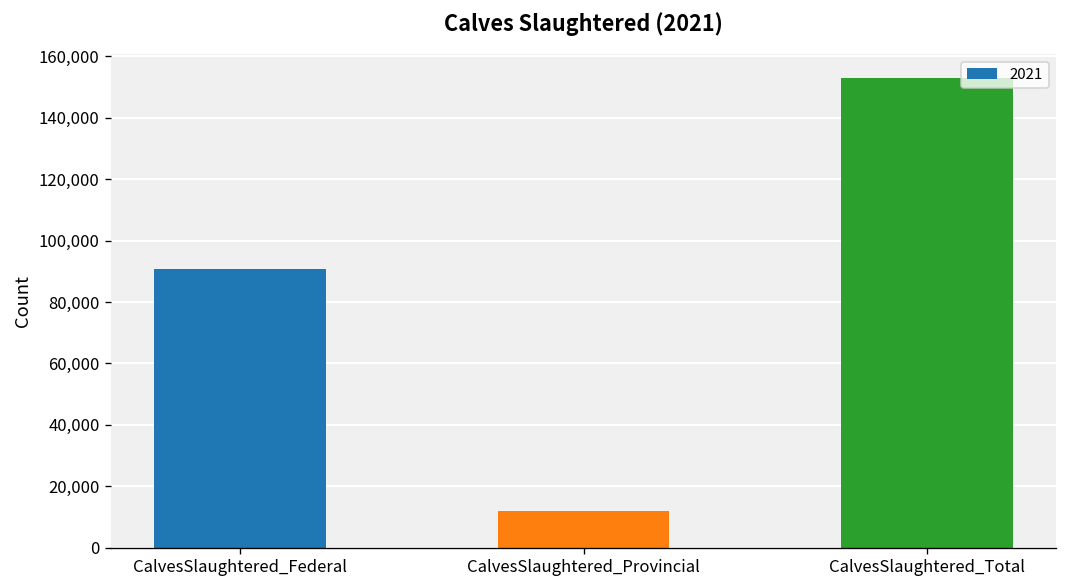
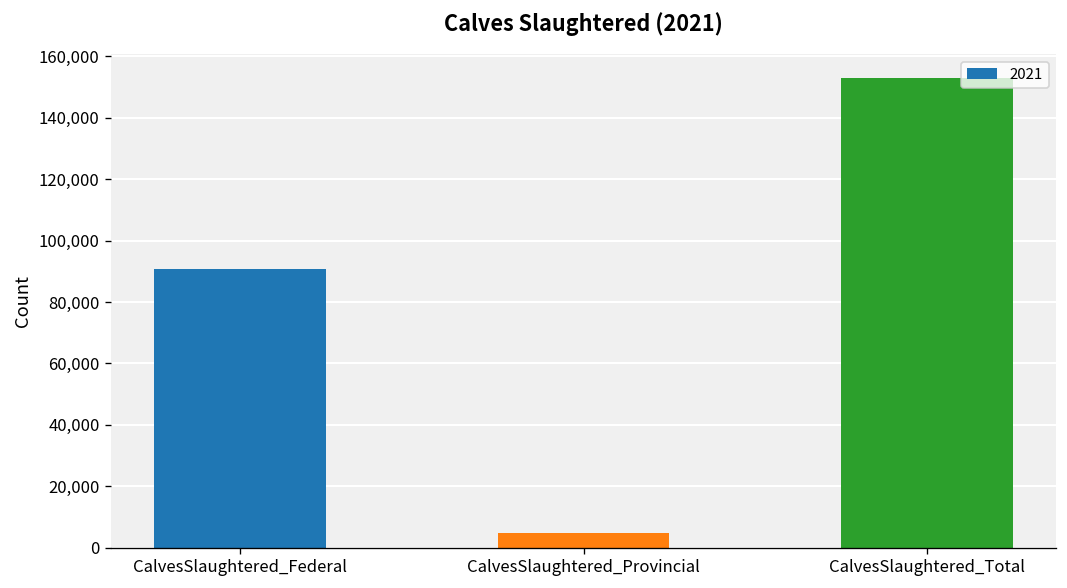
CalvesSlaughtered_Provincial: 12,000 -> 5,000
